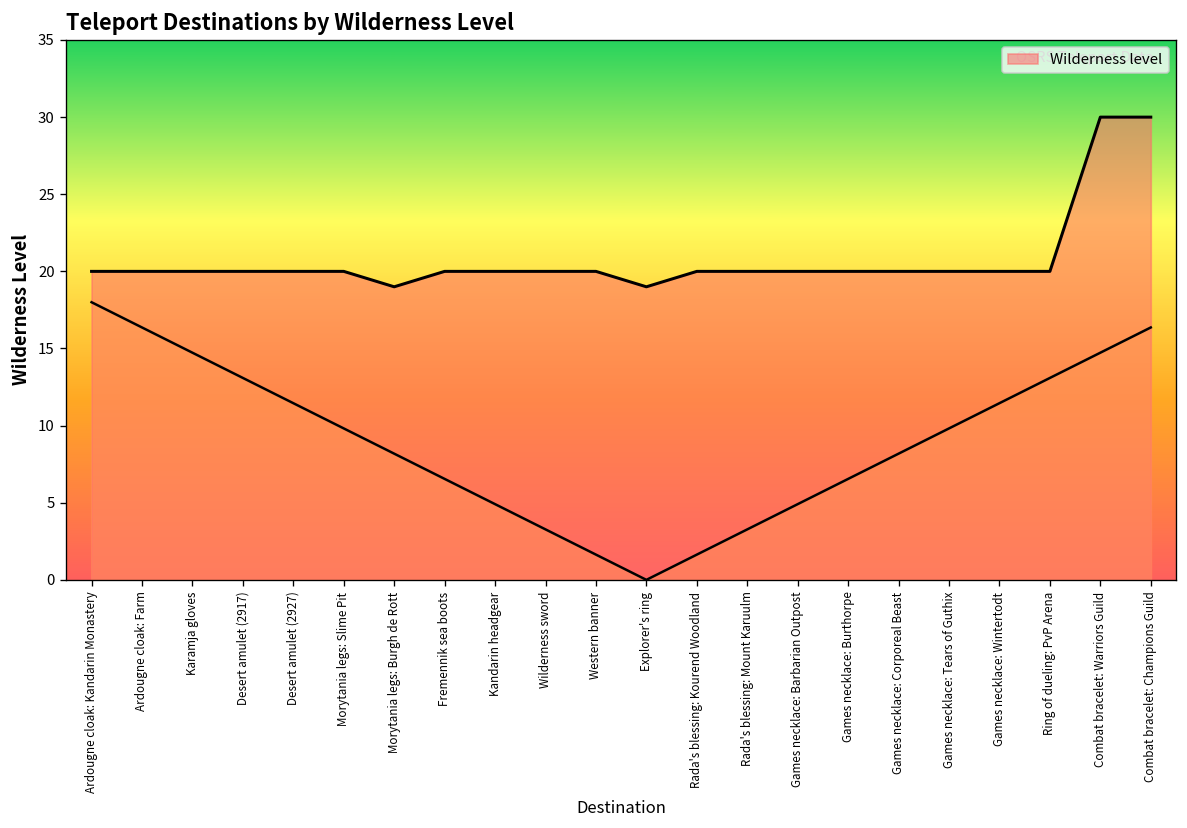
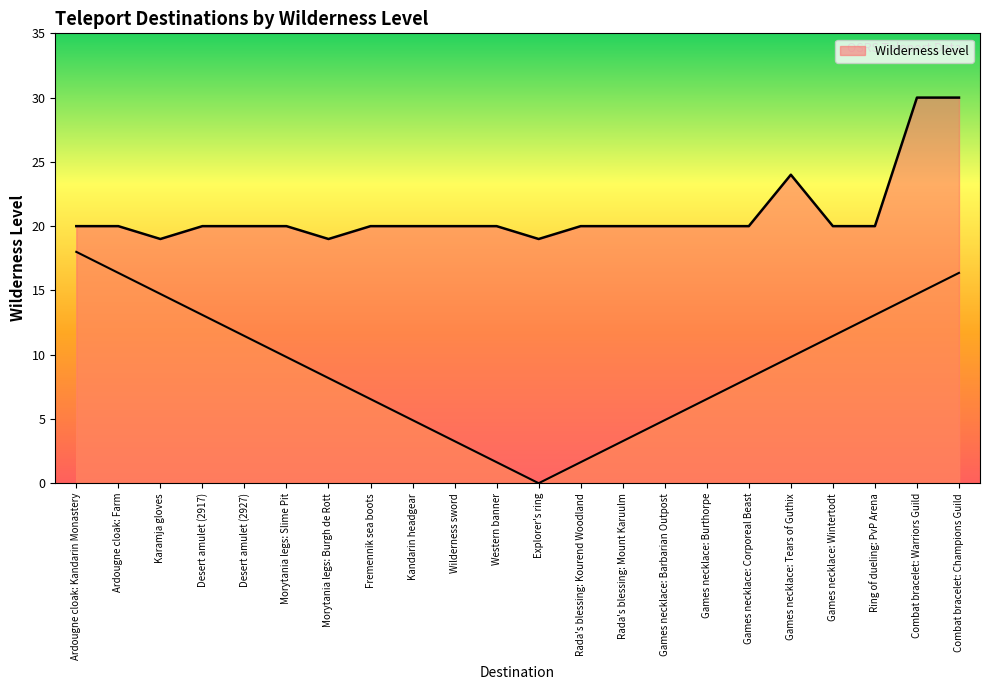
Wilderness level, Karamja gloves: 20 -> 19
Wilderness level, Games necklace: Tears of Guthix: 20 -> 24
